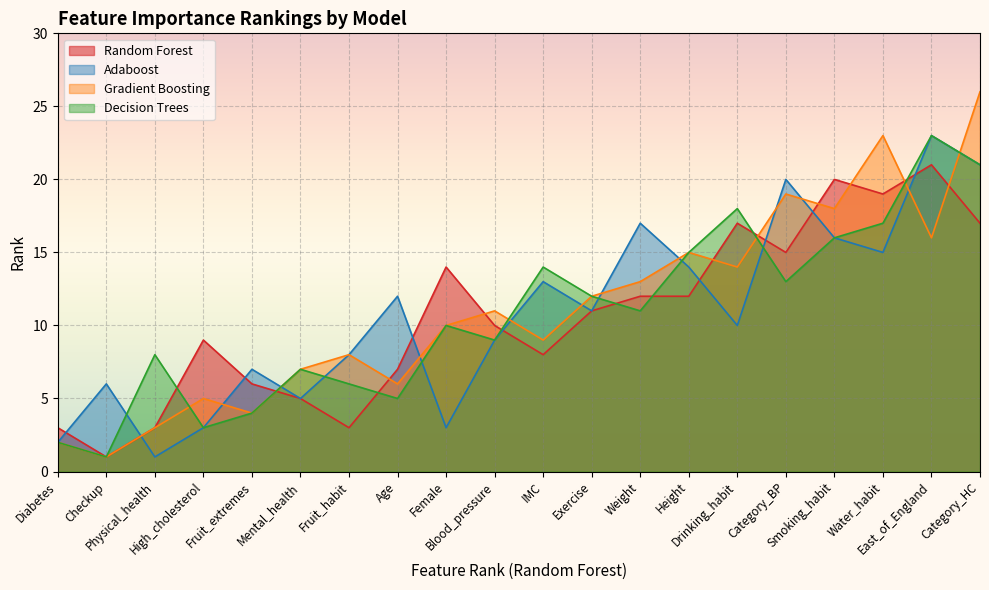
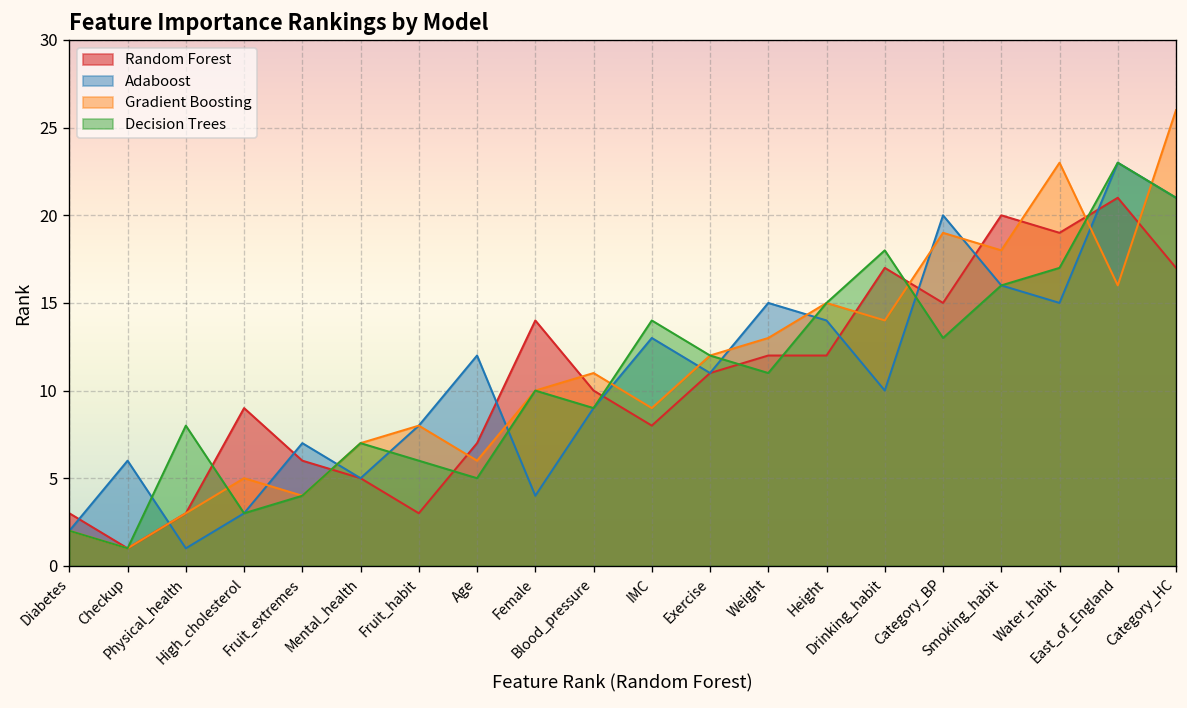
Adaboost, Female: 3 -> 4
Adaboost, Weight: 17 -> 15
